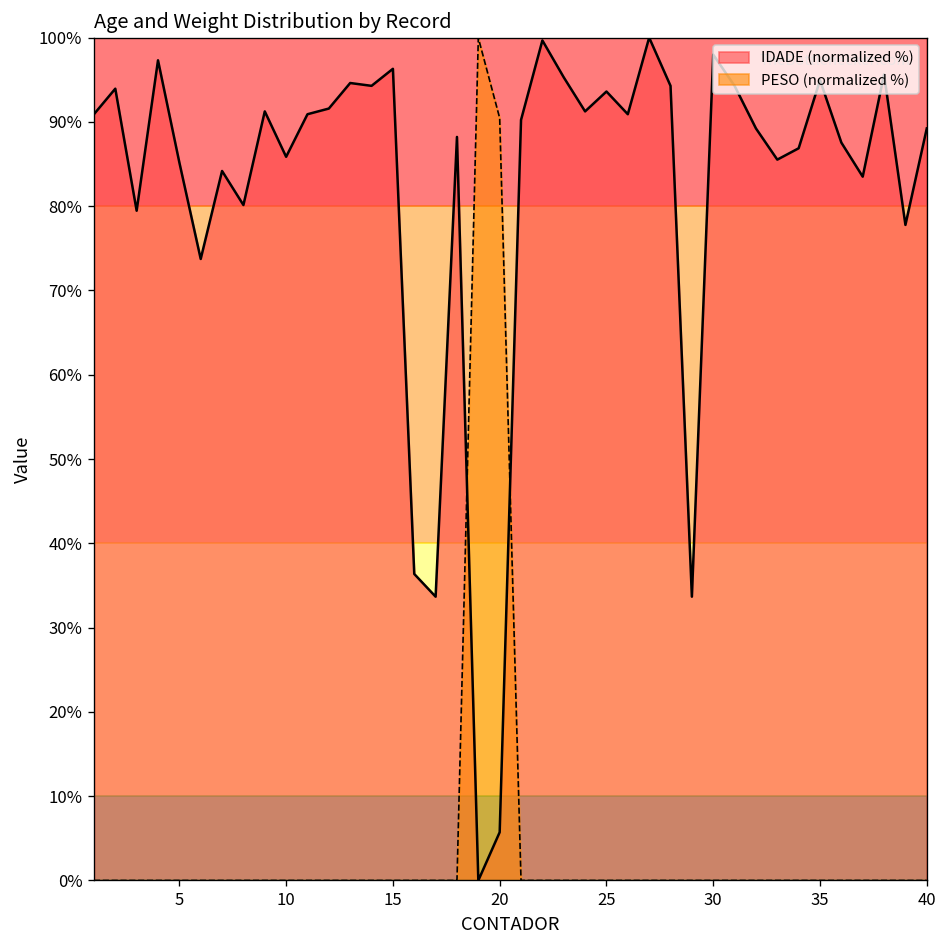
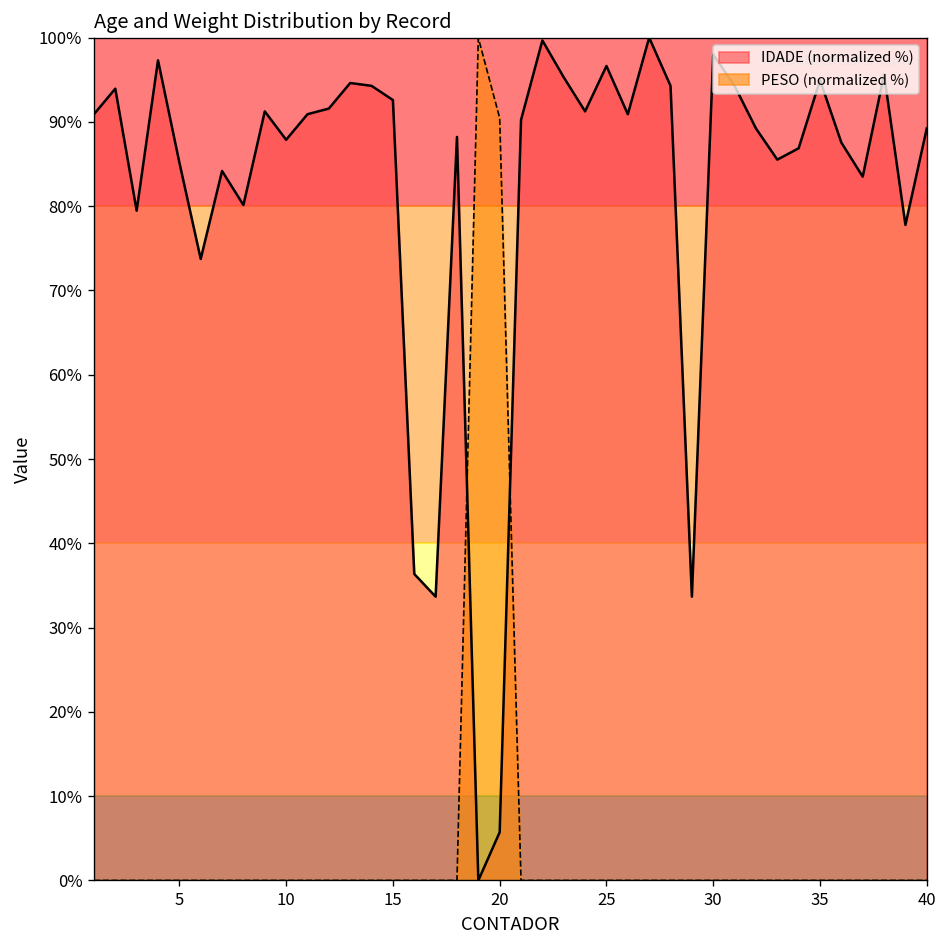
IDADE (normalized %), 10: 86% -> 88%
IDADE (normalized %), 15: 96% -> 93%
IDADE (normalized %), 25: 94% -> 97%
